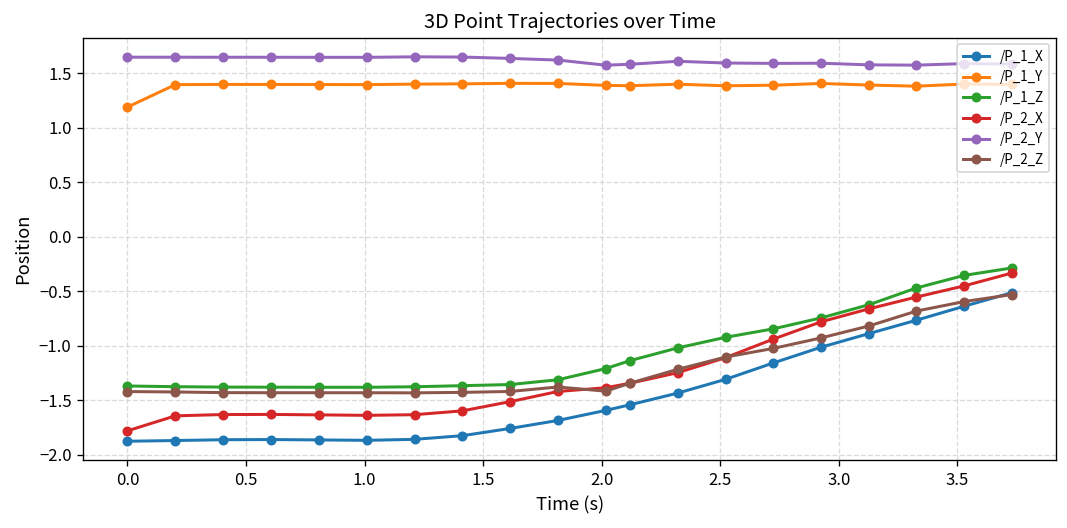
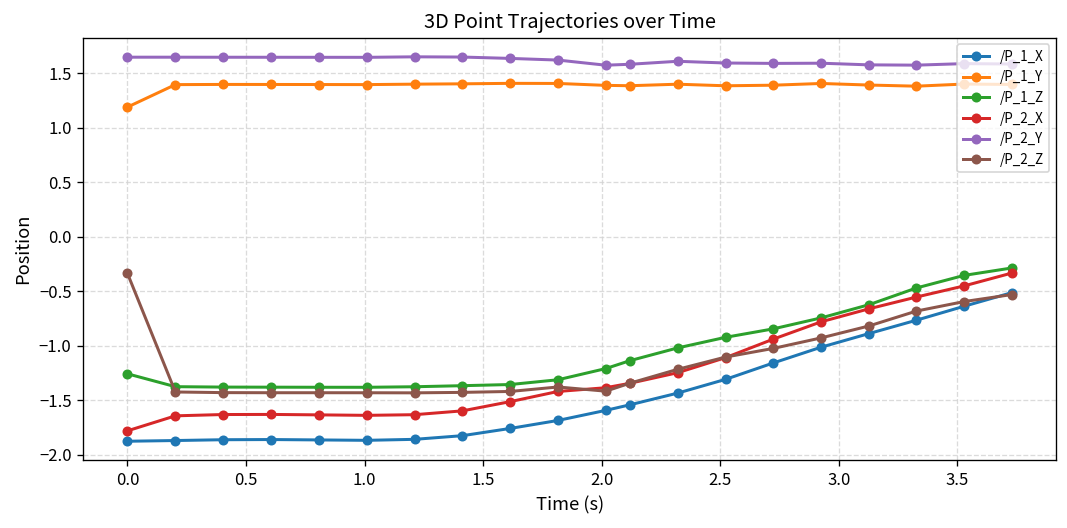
/P_1_Z, 0.0: -1.4 -> -1.3
/P_2_Z, 0.0: -1.4 -> -0.3
